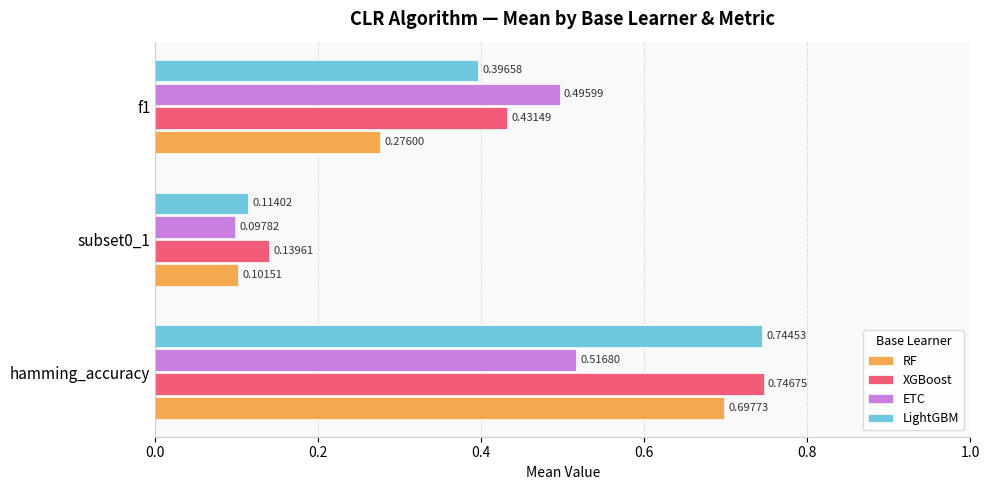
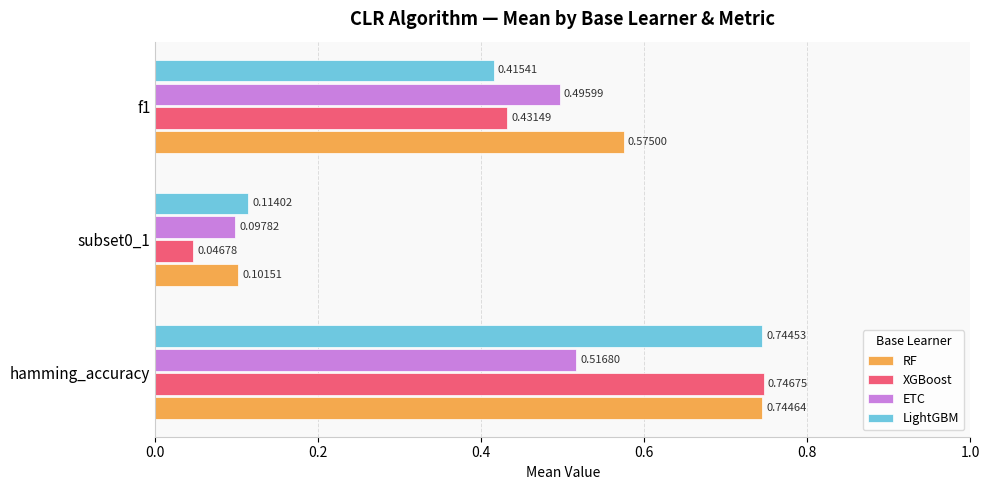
LightGBM, f1: 0.39658 -> 0.41541
RF, f1: 0.27600 -> 0.57500
XGBoost, subset0_1: 0.13961 -> 0.04678
RF, hamming_accuracy: 0.69773 -> 0.74464
